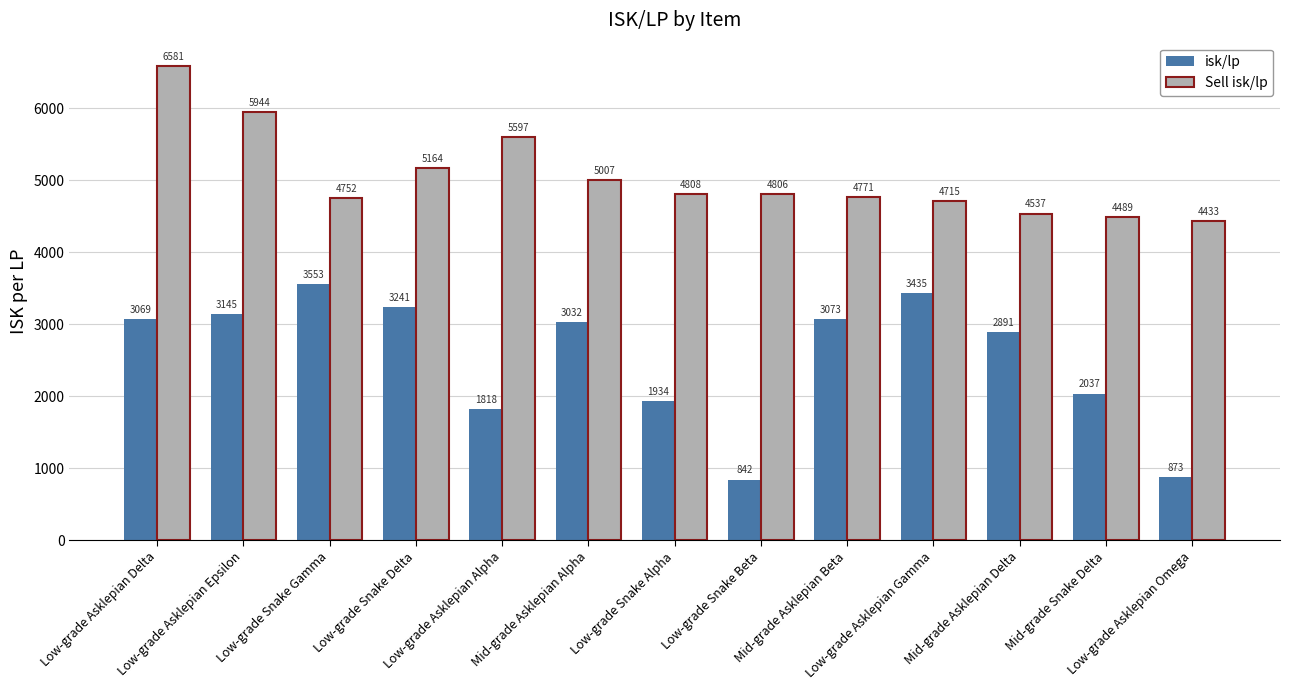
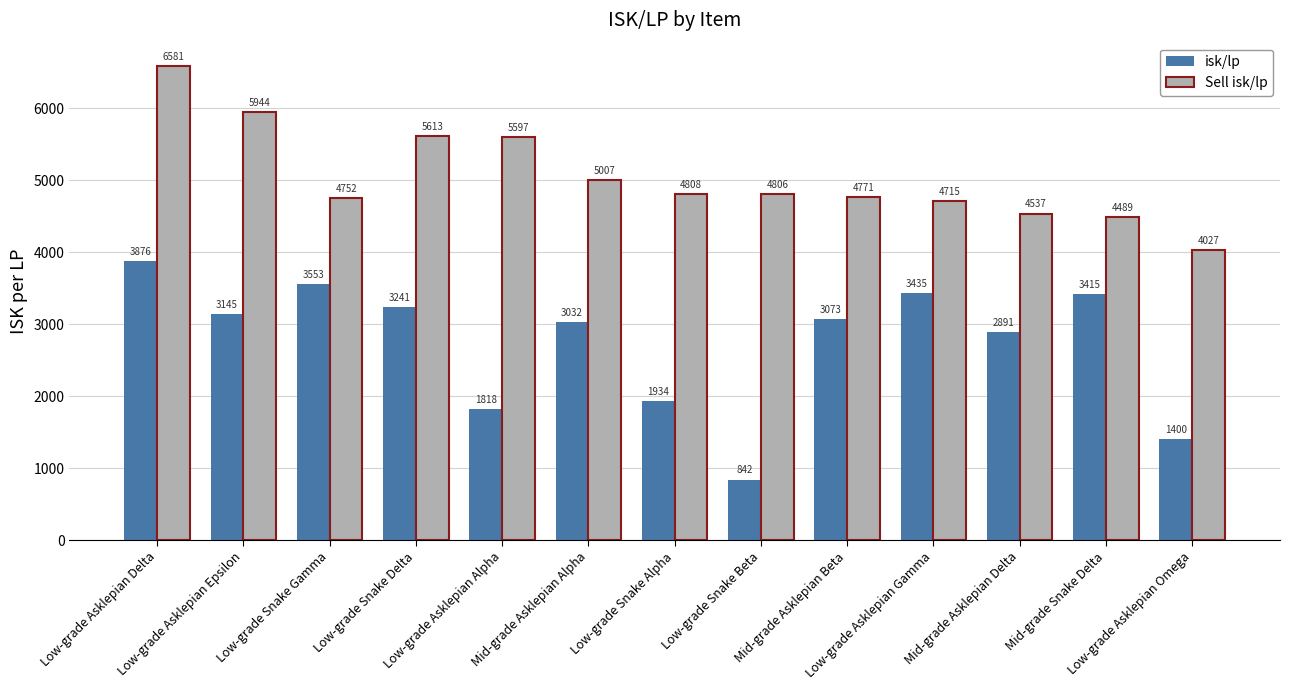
isk/lp, Low-grade Asklepian Delta: 3069 -> 3876
Sell isk/lp, Low-grade Snake Delta: 5164 -> 5613
isk/lp, Mid-grade Snake Delta: 2037 -> 3415
isk/lp, Low-grade Asklepian Omega: 873 -> 1400
Sell isk/lp, Low-grade Asklepian Omega: 4433 -> 4027
